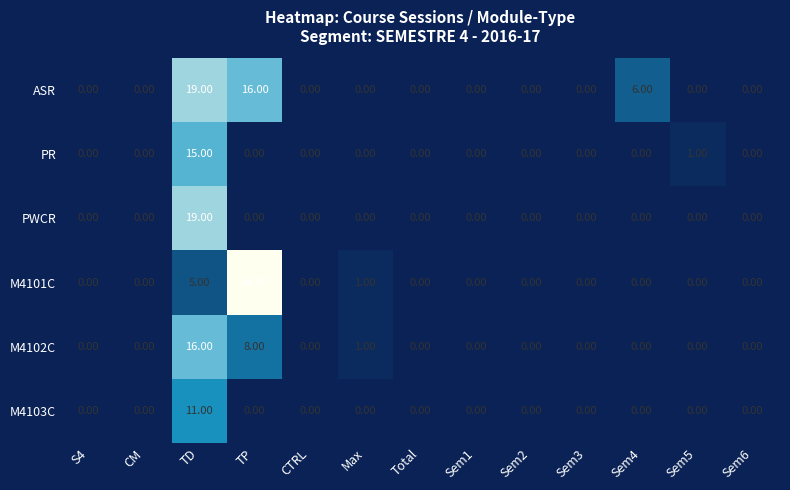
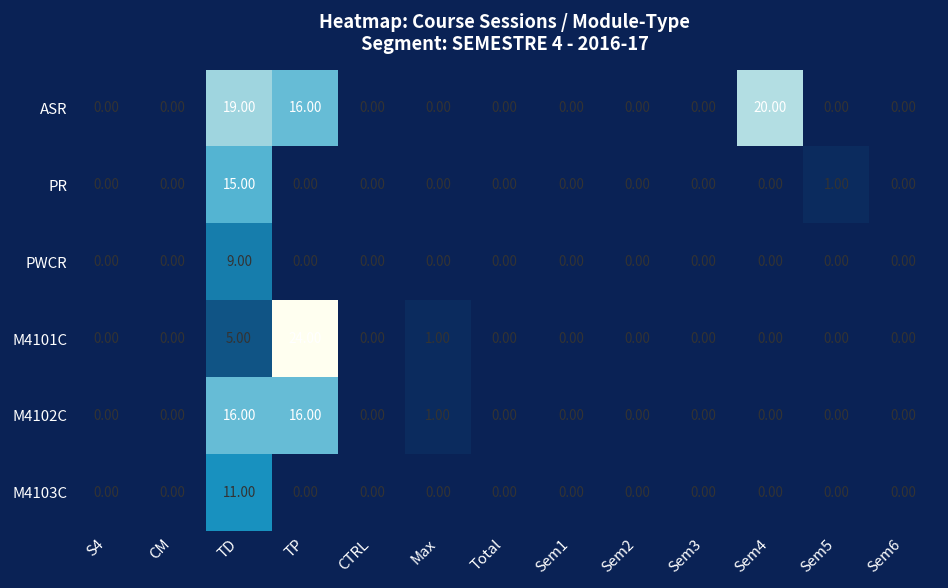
ASR, Sem4: 6.00 -> 20.00
PWCR, TD: 19.00 -> 9.00
M4102C, TP: 8.00 -> 16.00
